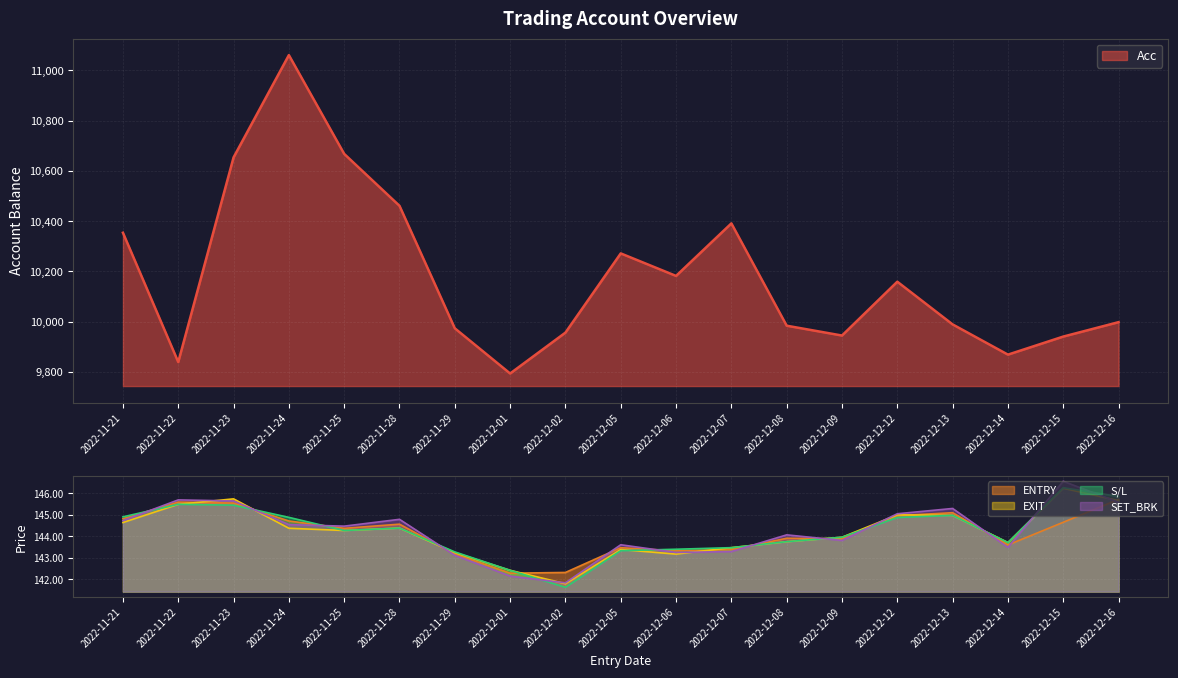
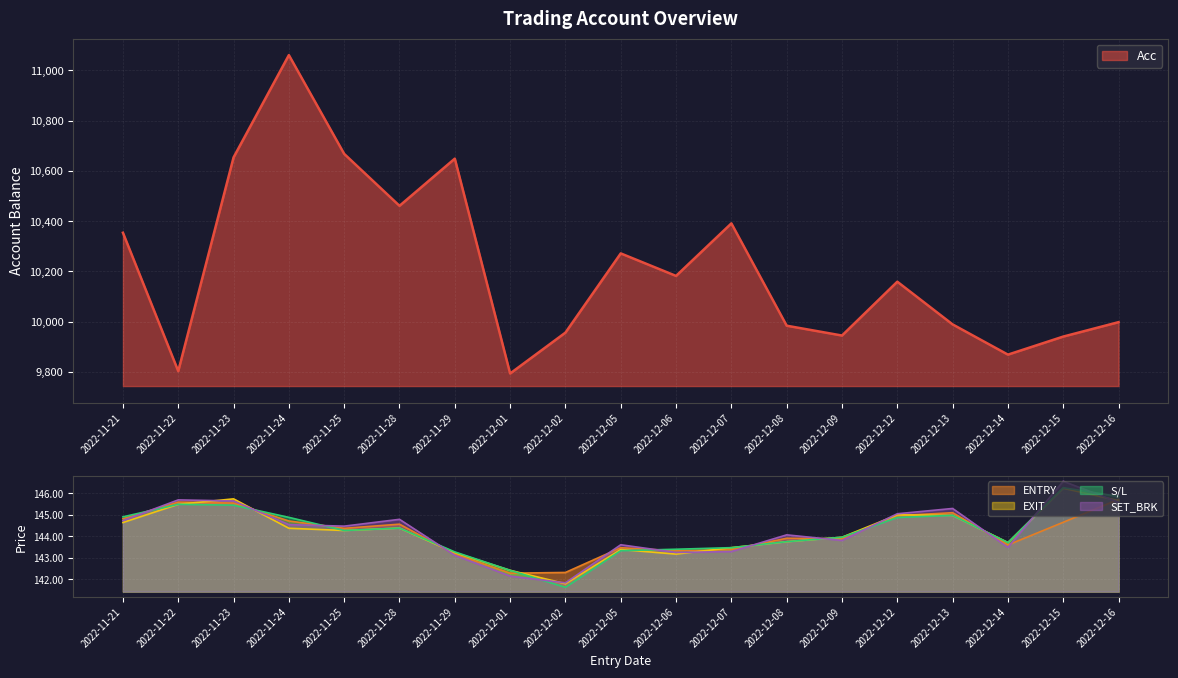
Trading Account Overview, 2022-11-22: 9,840 -> 9,800
Trading Account Overview, 2022-11-29: 9,970 -> 10,650
